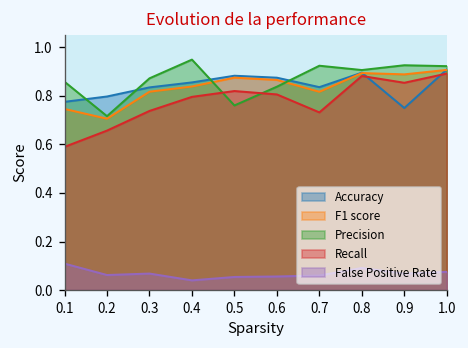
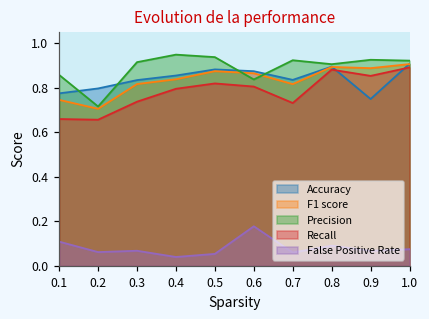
Recall, 0.1: 0.59 -> 0.66
Precision, 0.3: 0.87 -> 0.92
Precision, 0.5: 0.76 -> 0.94
False Positive Rate, 0.6: 0.06 -> 0.18
